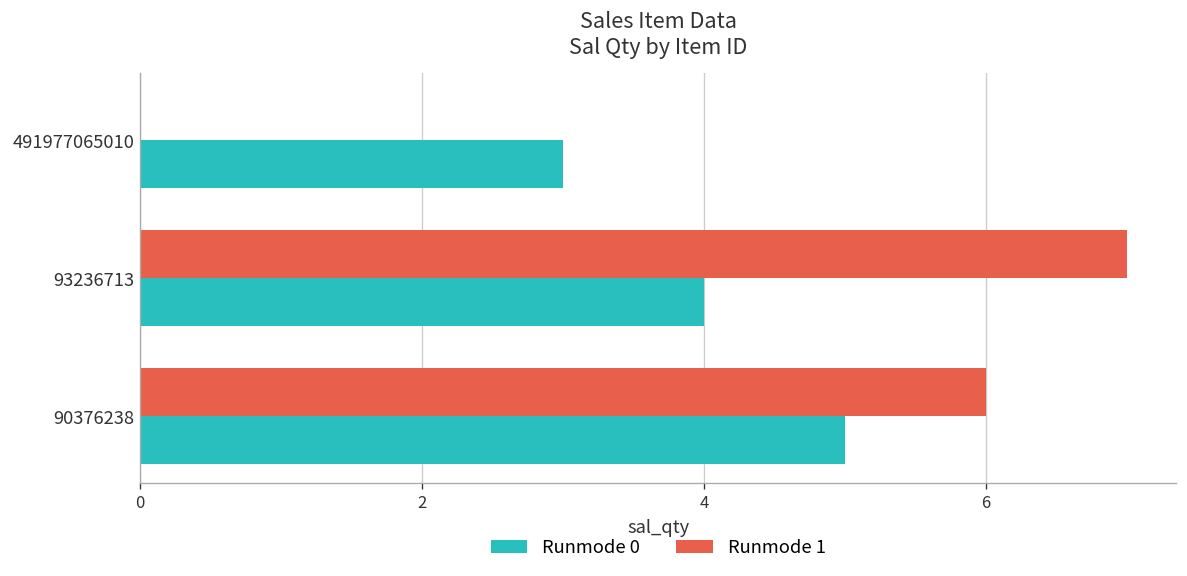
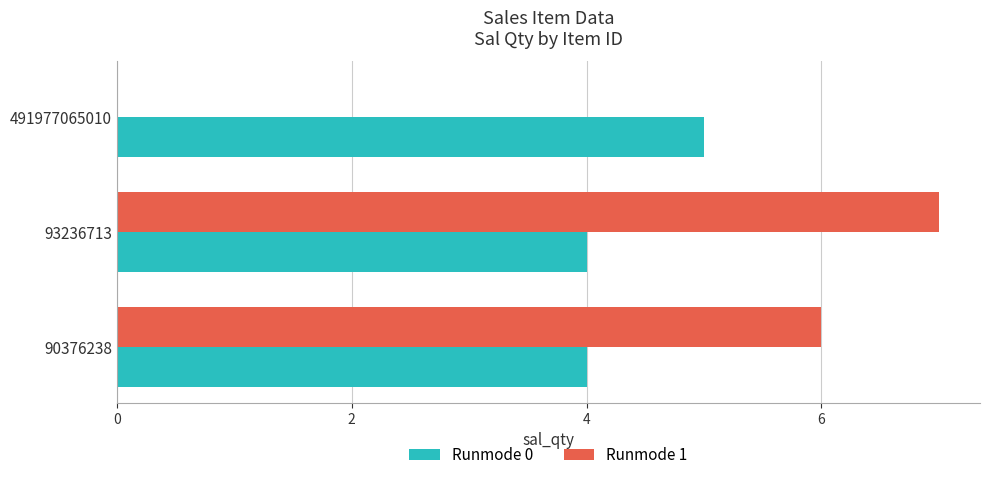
Runmode 0, 491977065010: 3 -> 5
Runmode 0, 90376238: 5 -> 4
